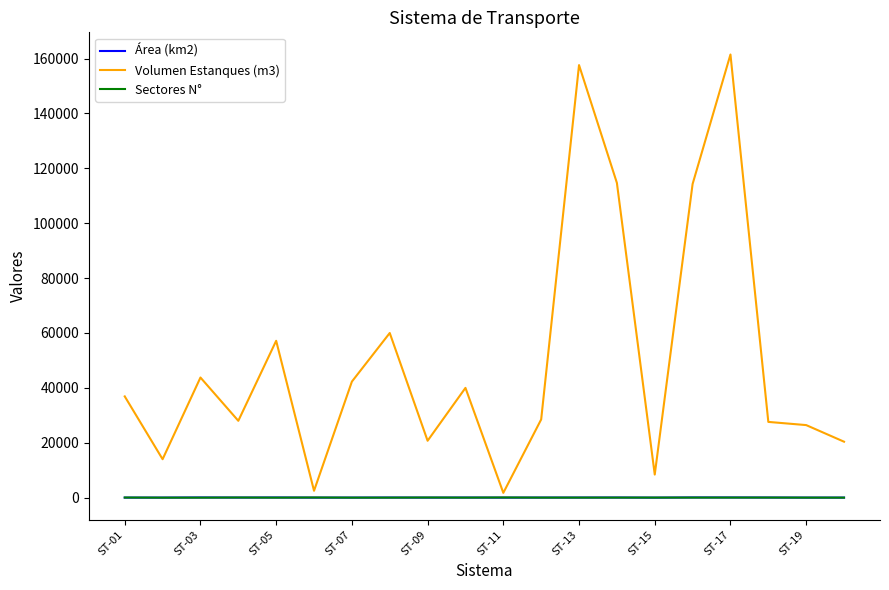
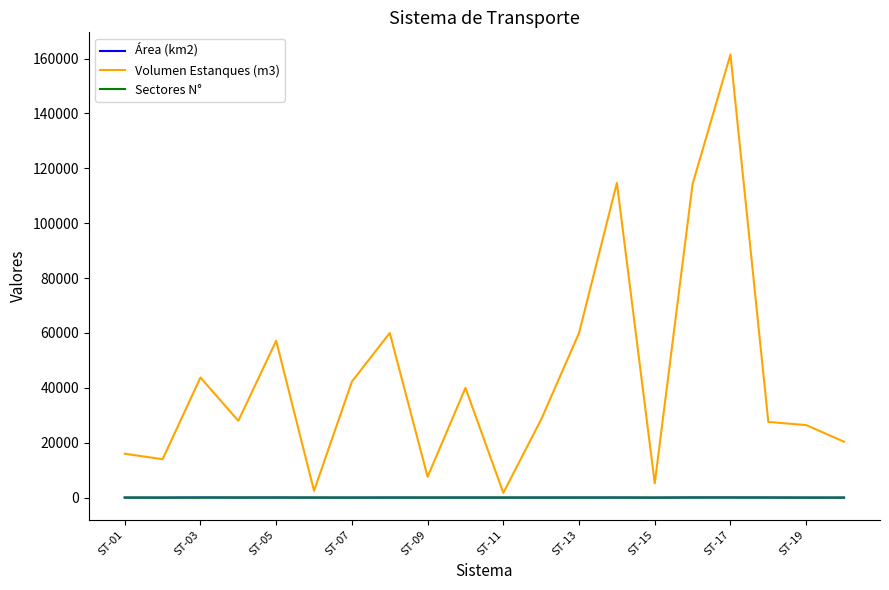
Volumen Estanques (m3), ST-01: 37000 -> 16000
Volumen Estanques (m3), ST-09: 21000 -> 8000
Volumen Estanques (m3), ST-13: 158000 -> 60000
Volumen Estanques (m3), ST-15: 8000 -> 5000
